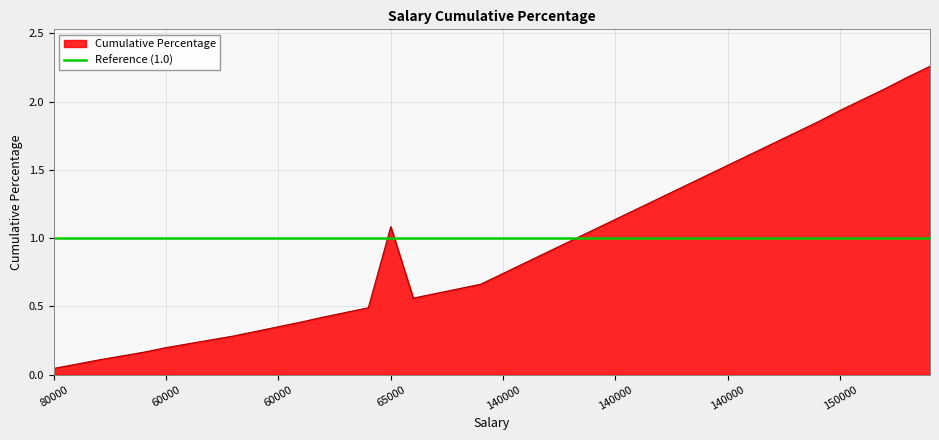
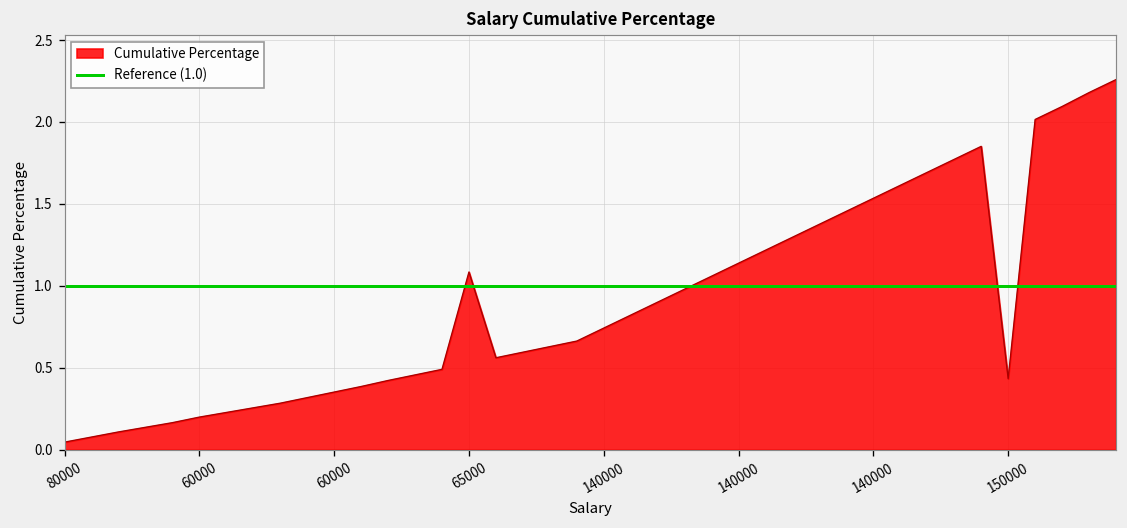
150000: 1.94 -> 0.43
